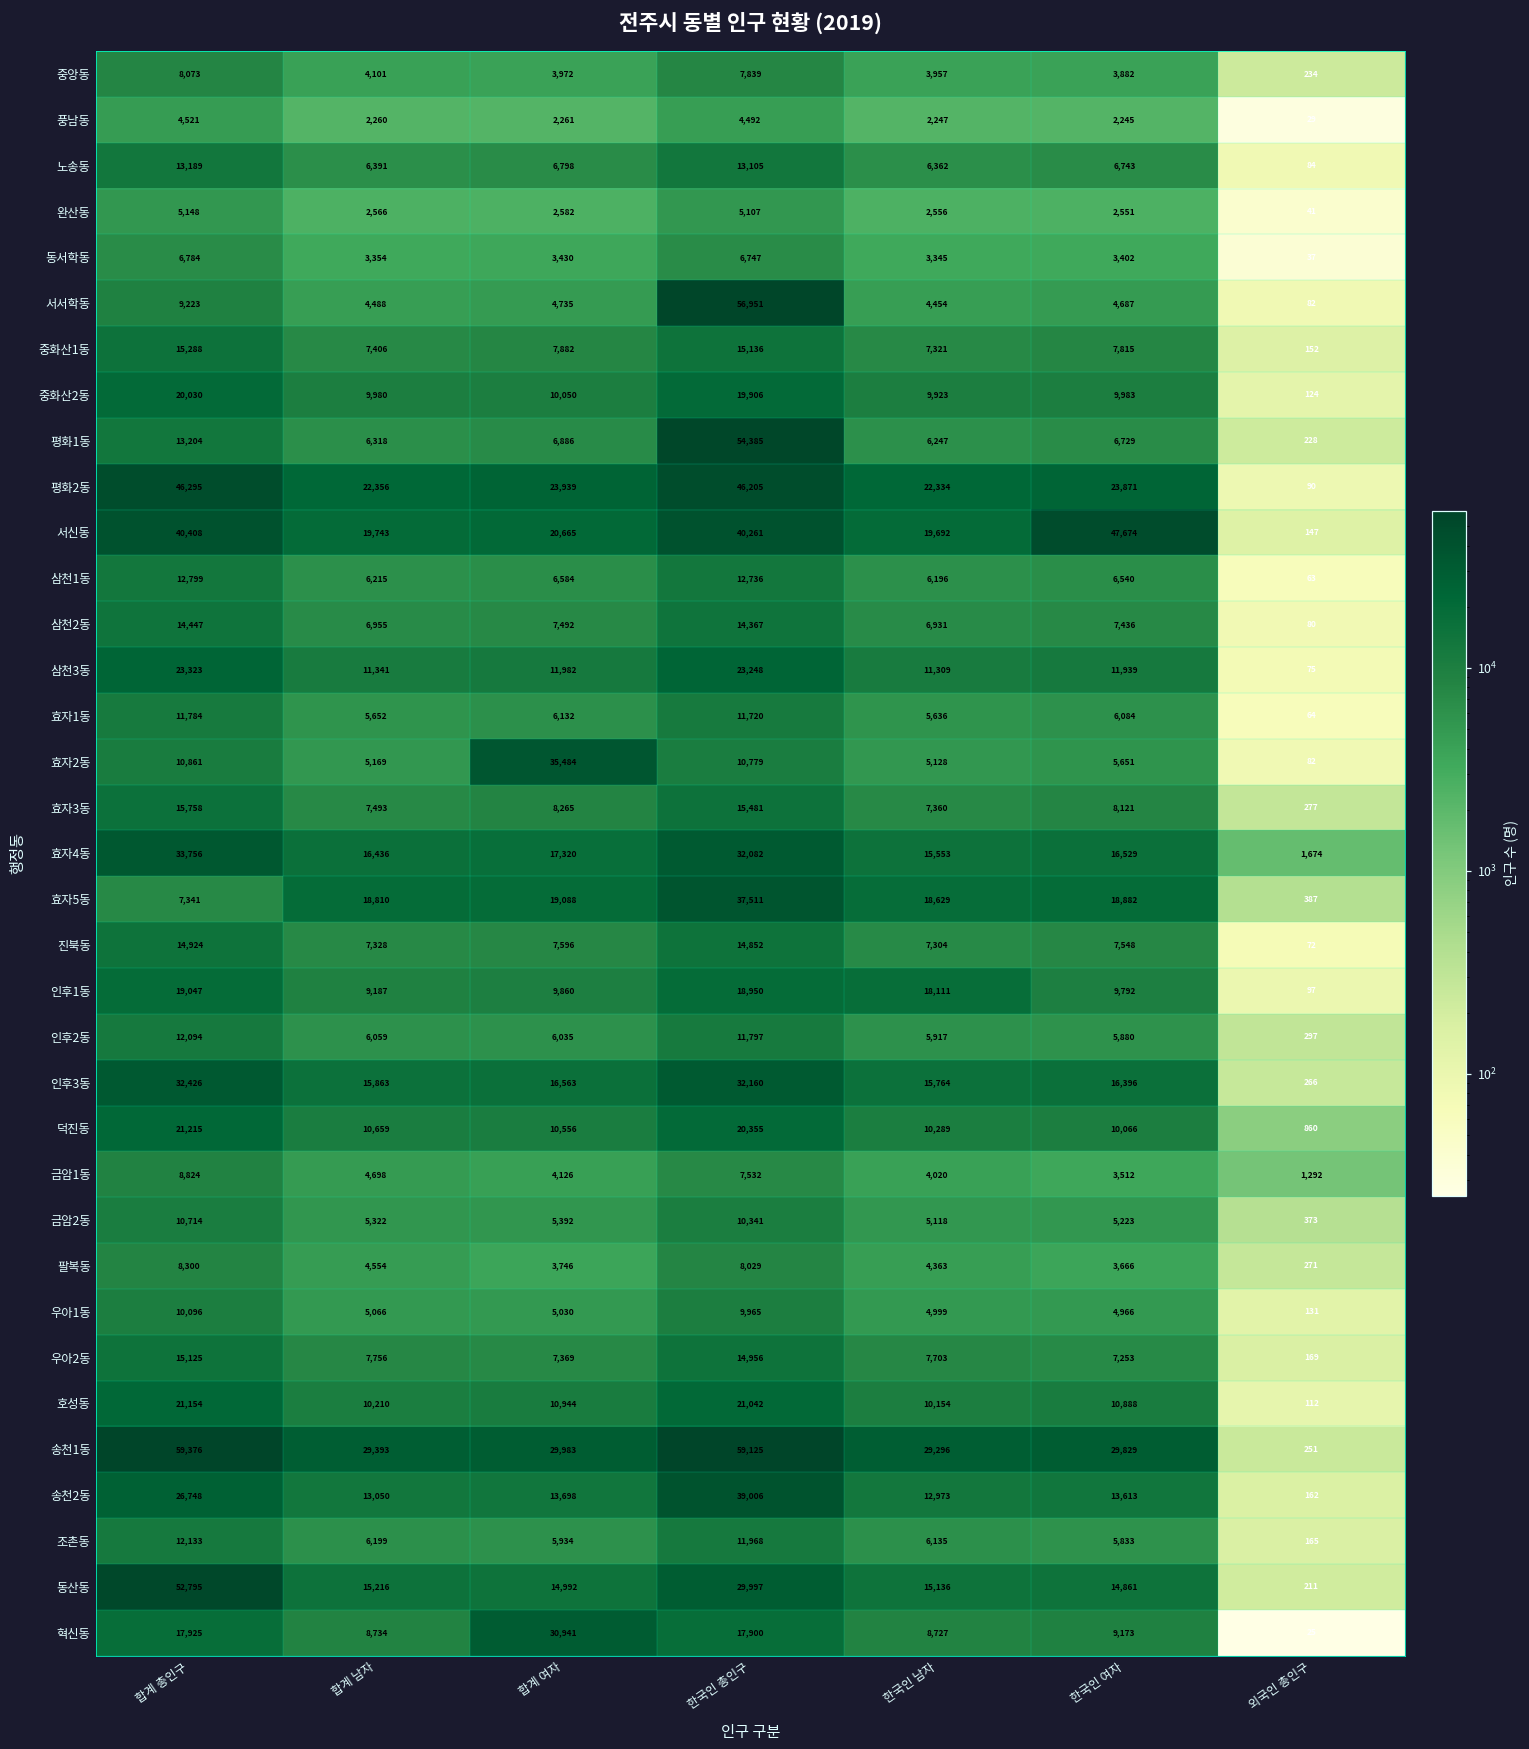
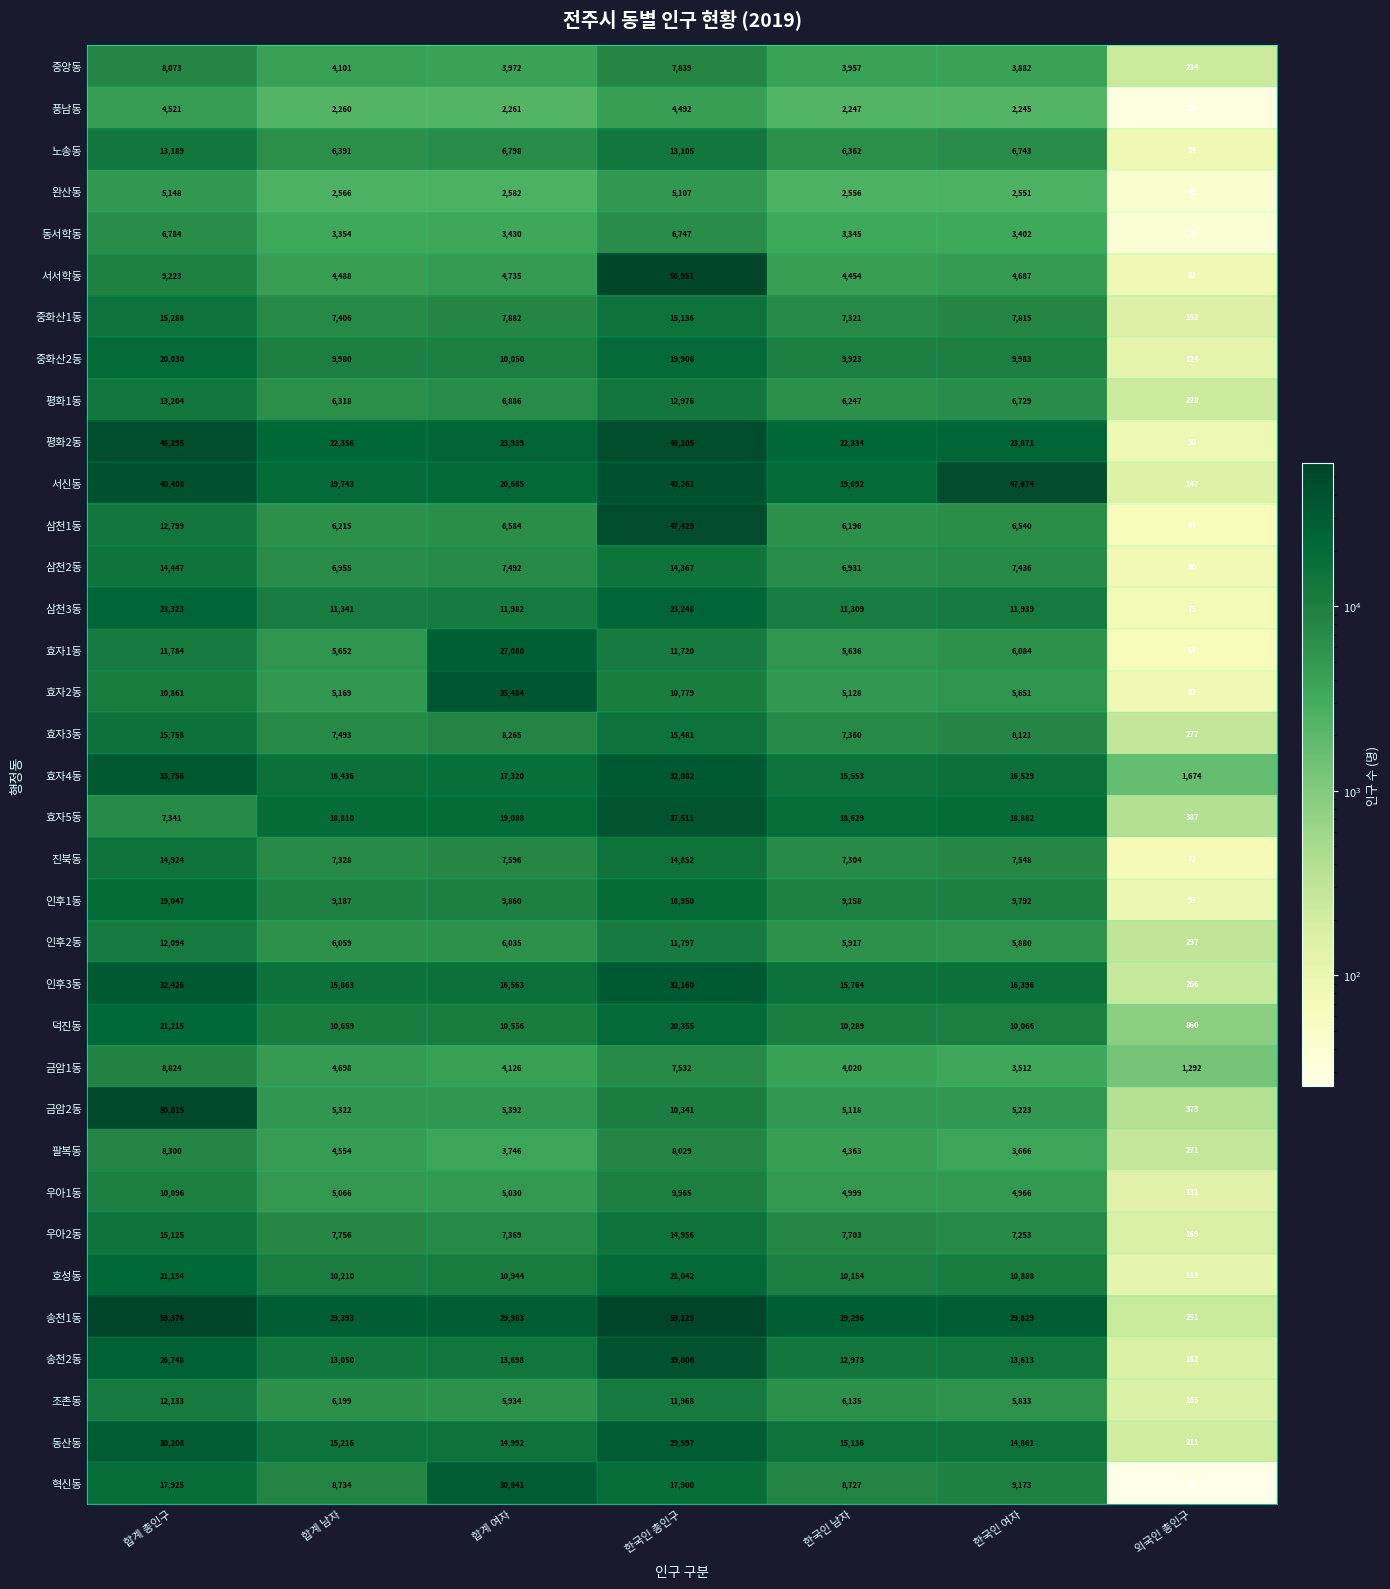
평화1동, 한국인 총인구: 54,385 -> 12,976
삼천1동, 한국인 총인구: 12,736 -> 47,429
효자1동, 합계 여자: 6,132 -> 27,080
인후1동, 한국인 남자: 18,111 -> 9,158
금암2동, 합계 총인구: 10,714 -> 50,015
동산동, 합계 총인구: 52,795 -> 30,208
